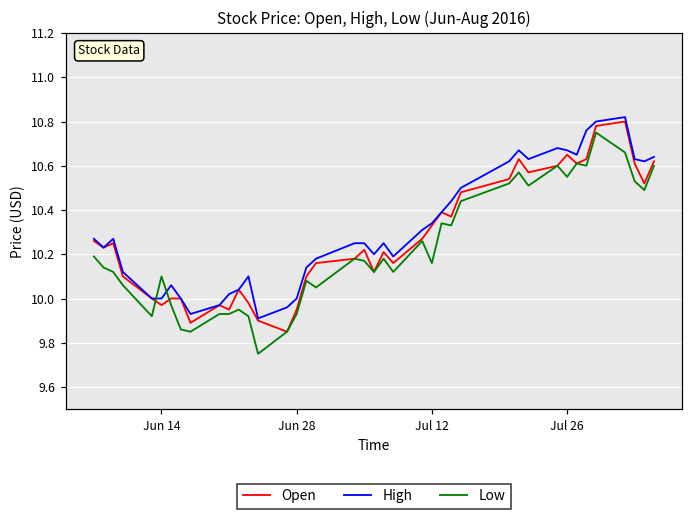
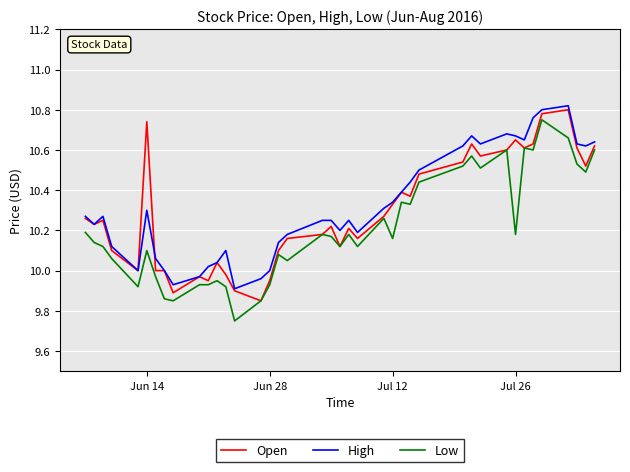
Open, Jun 14: 9.97 -> 10.74
High, Jun 14: 10.0 -> 10.3
Low, Jul 26: 10.55 -> 10.18
